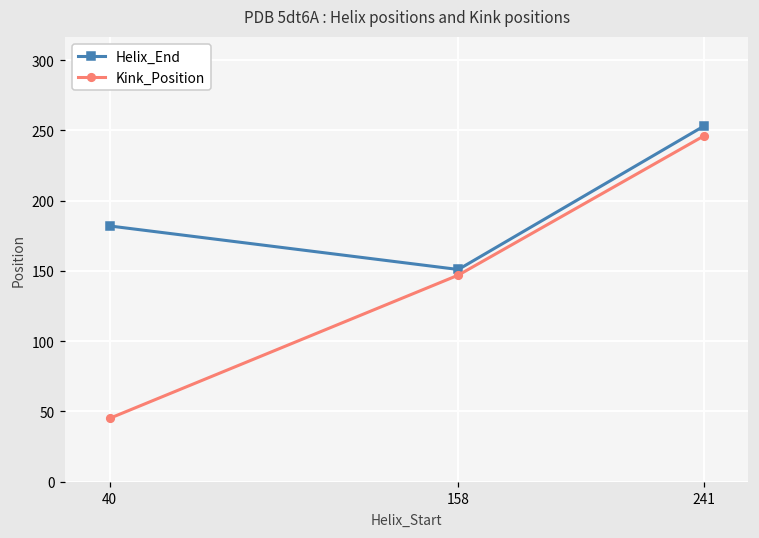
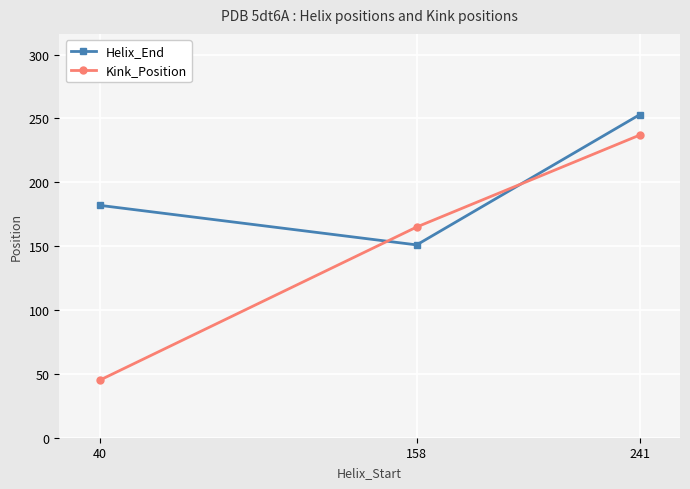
Kink_Position, 158: 147 -> 165
Kink_Position, 241: 246 -> 237
